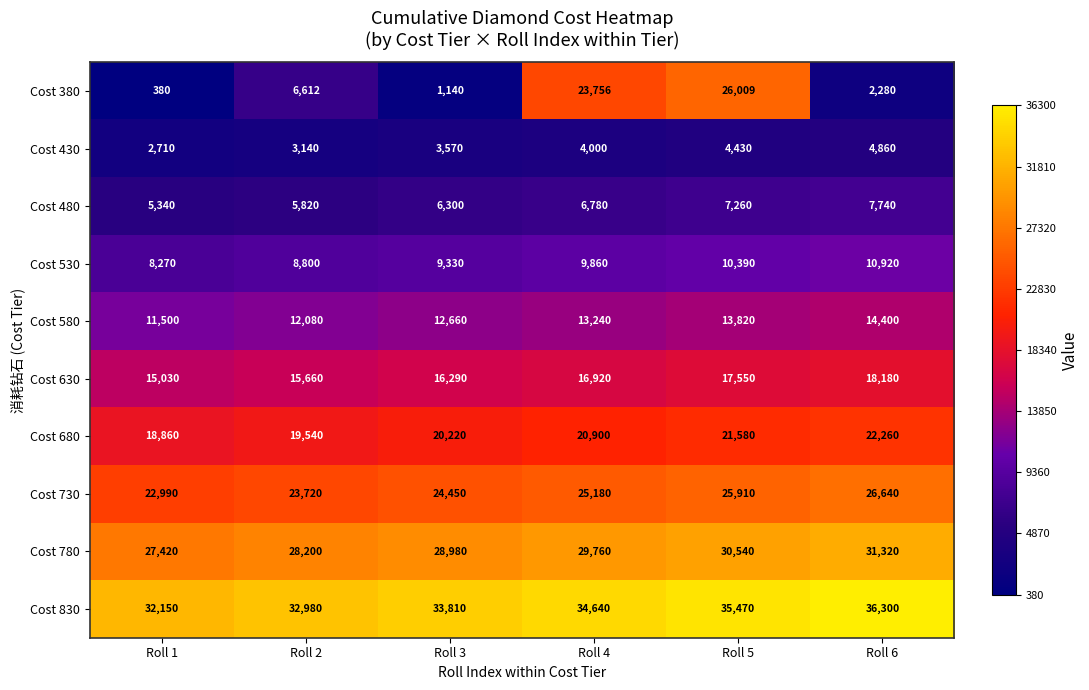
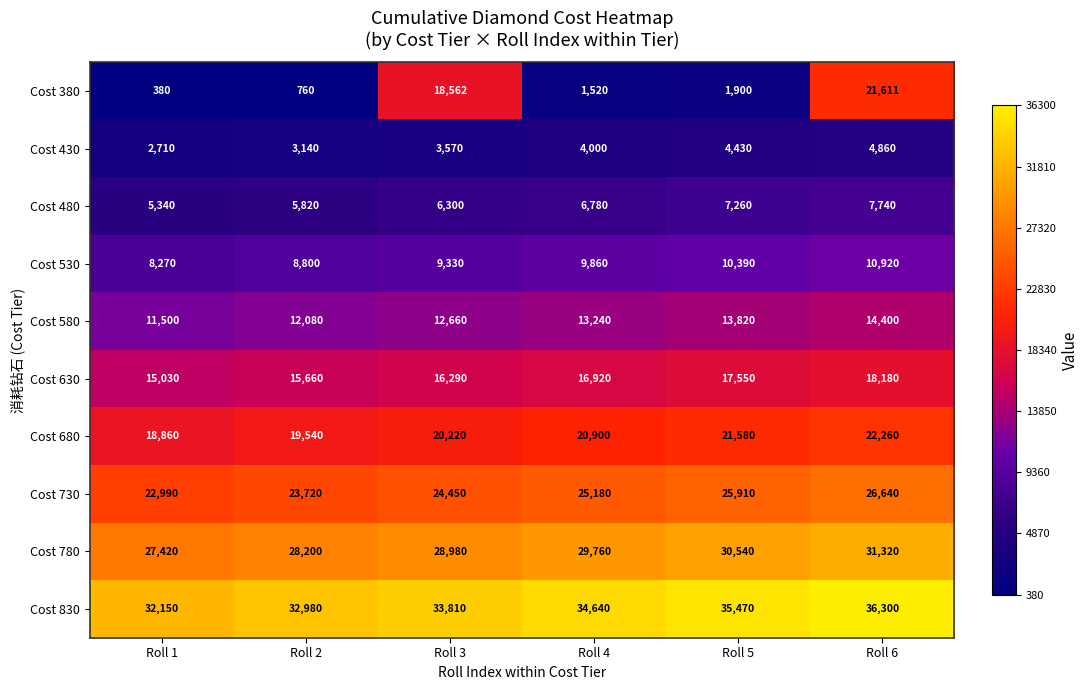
Cost 380, Roll 2: 6,612 -> 760
Cost 380, Roll 3: 1,140 -> 18,562
Cost 380, Roll 4: 23,756 -> 1,520
Cost 380, Roll 5: 26,009 -> 1,900
Cost 380, Roll 6: 2,280 -> 21,611
